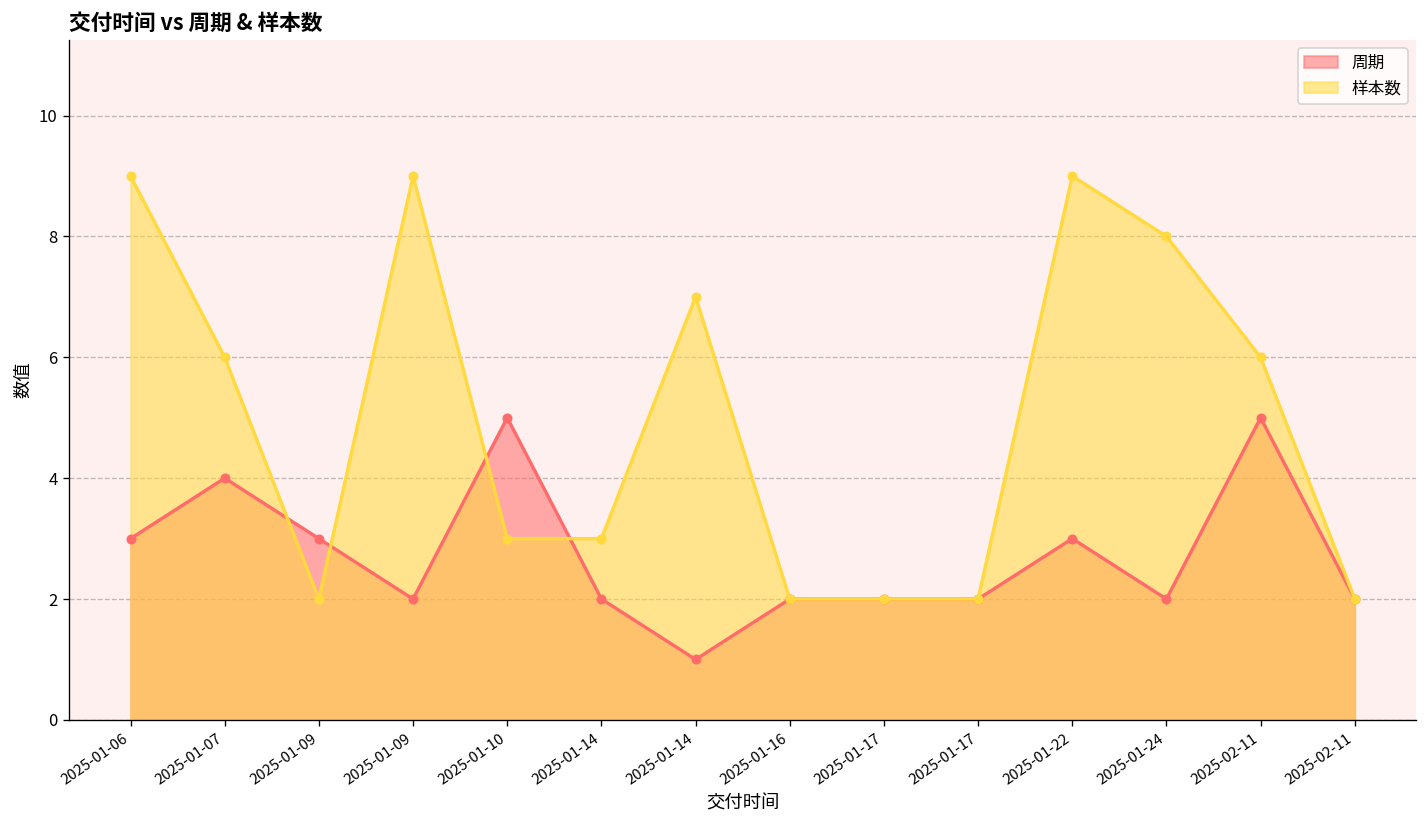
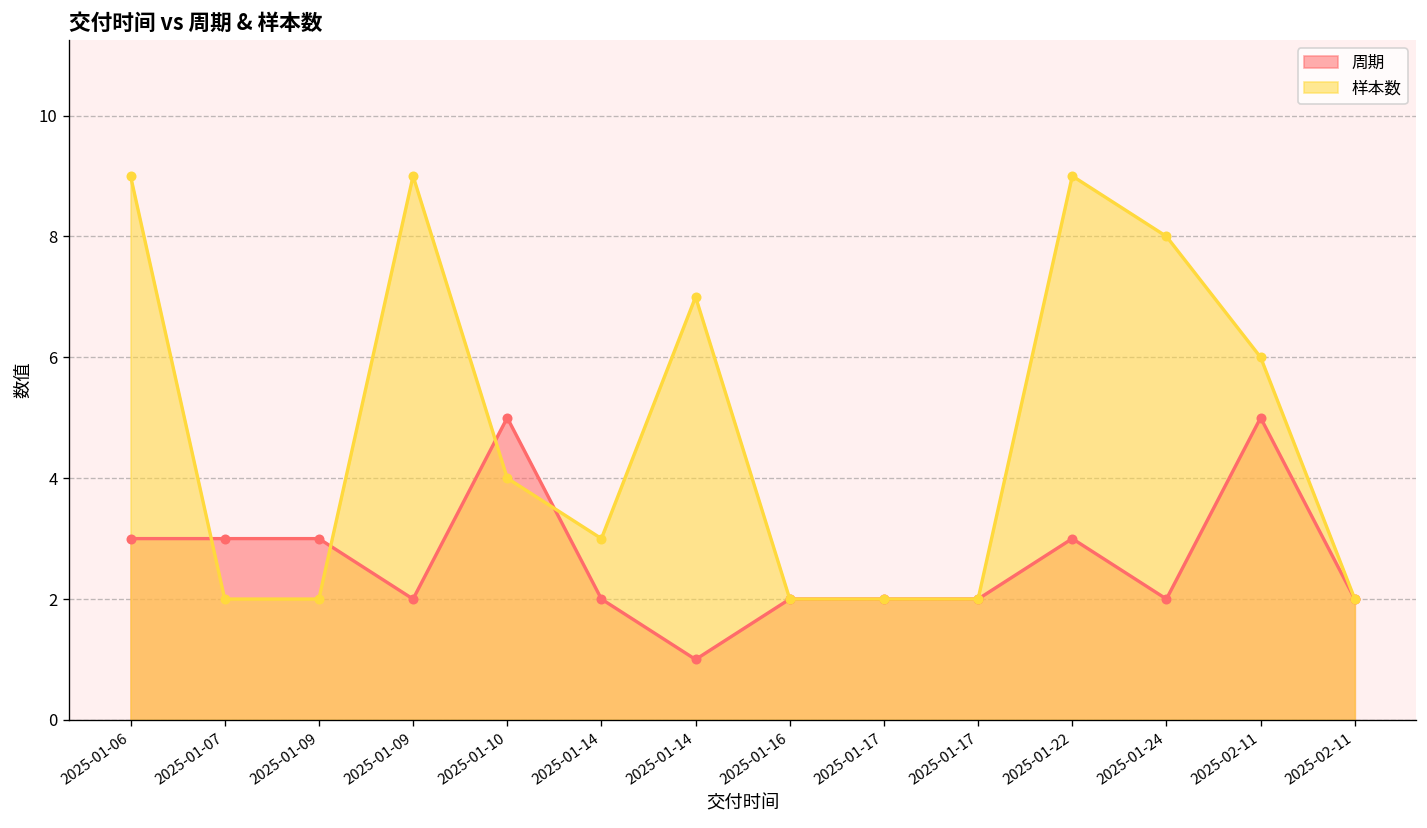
周期, 2025-01-07: 4 -> 3
样本数, 2025-01-07: 6 -> 2
样本数, 2025-01-10: 3 -> 4
